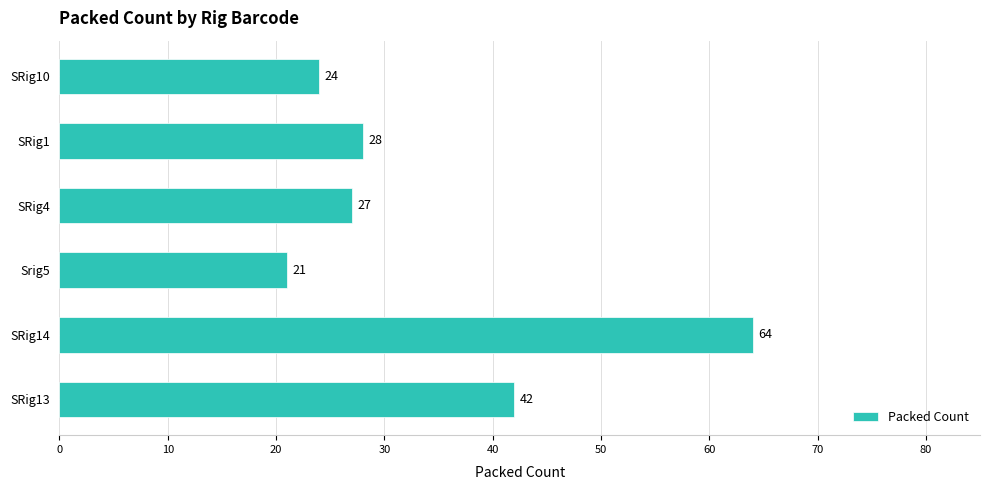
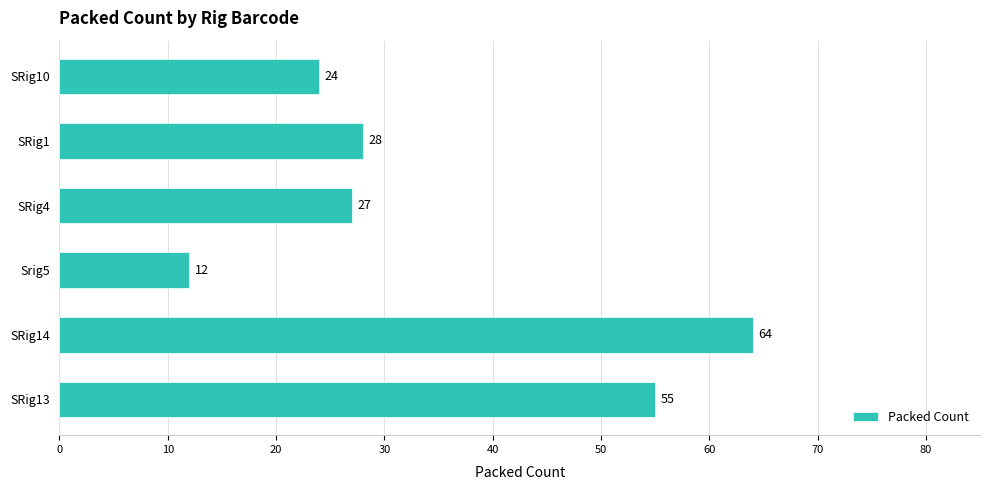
Srig5: 21 -> 12
SRig13: 42 -> 55
